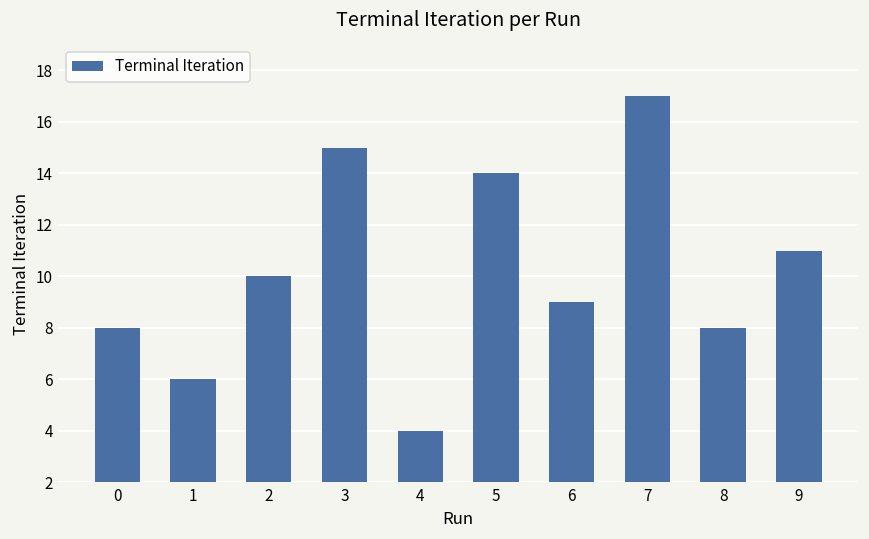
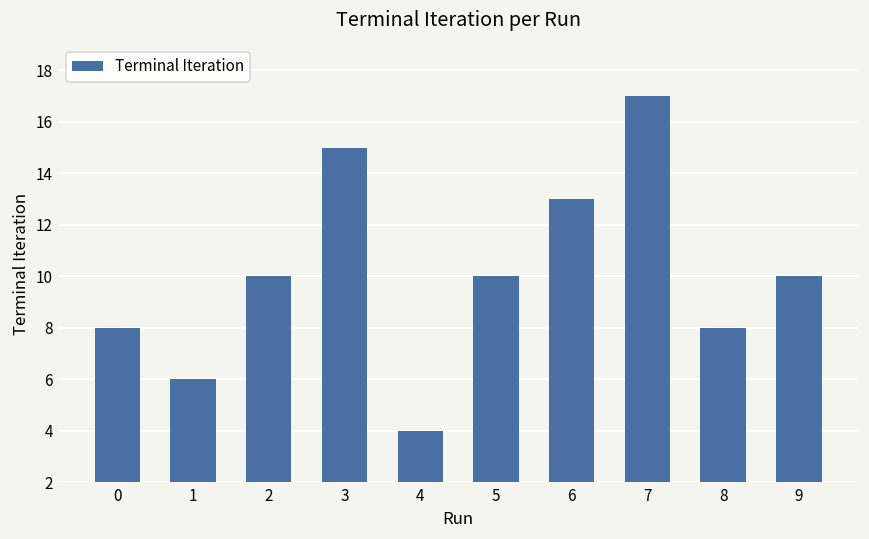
5: 14 -> 10
6: 9 -> 13
9: 11 -> 10
